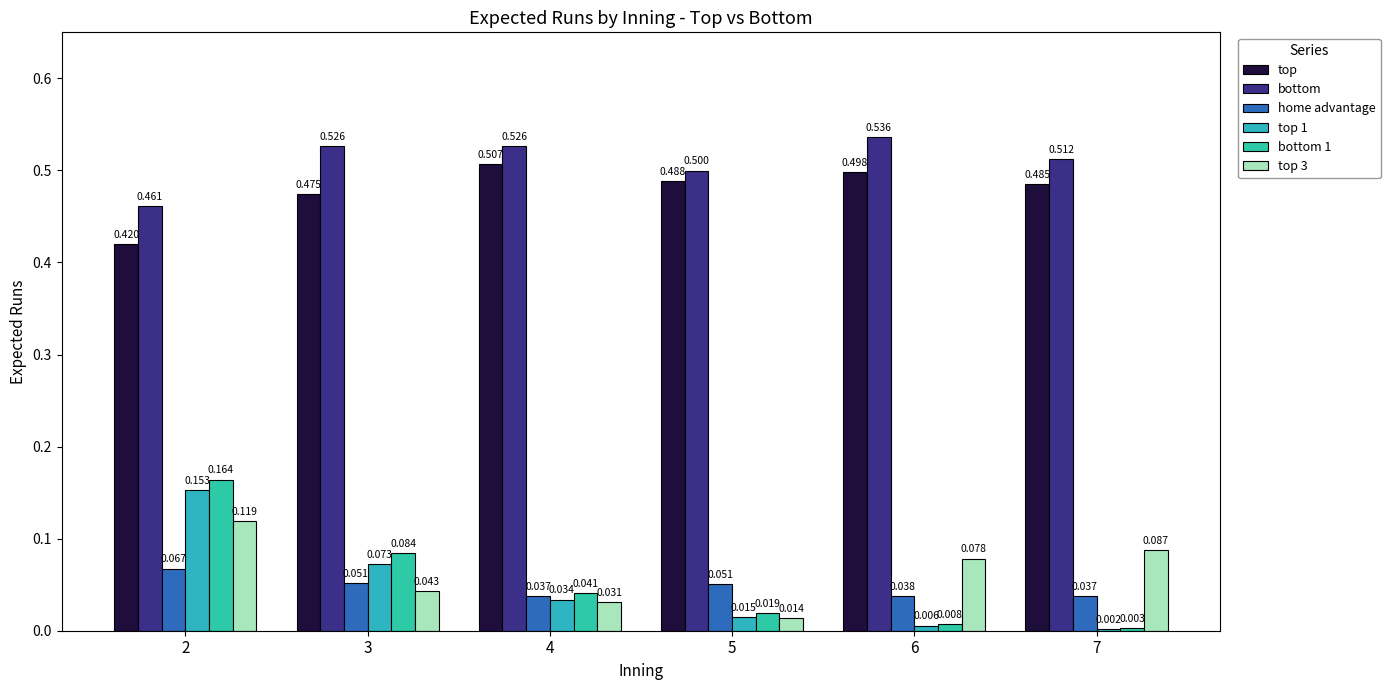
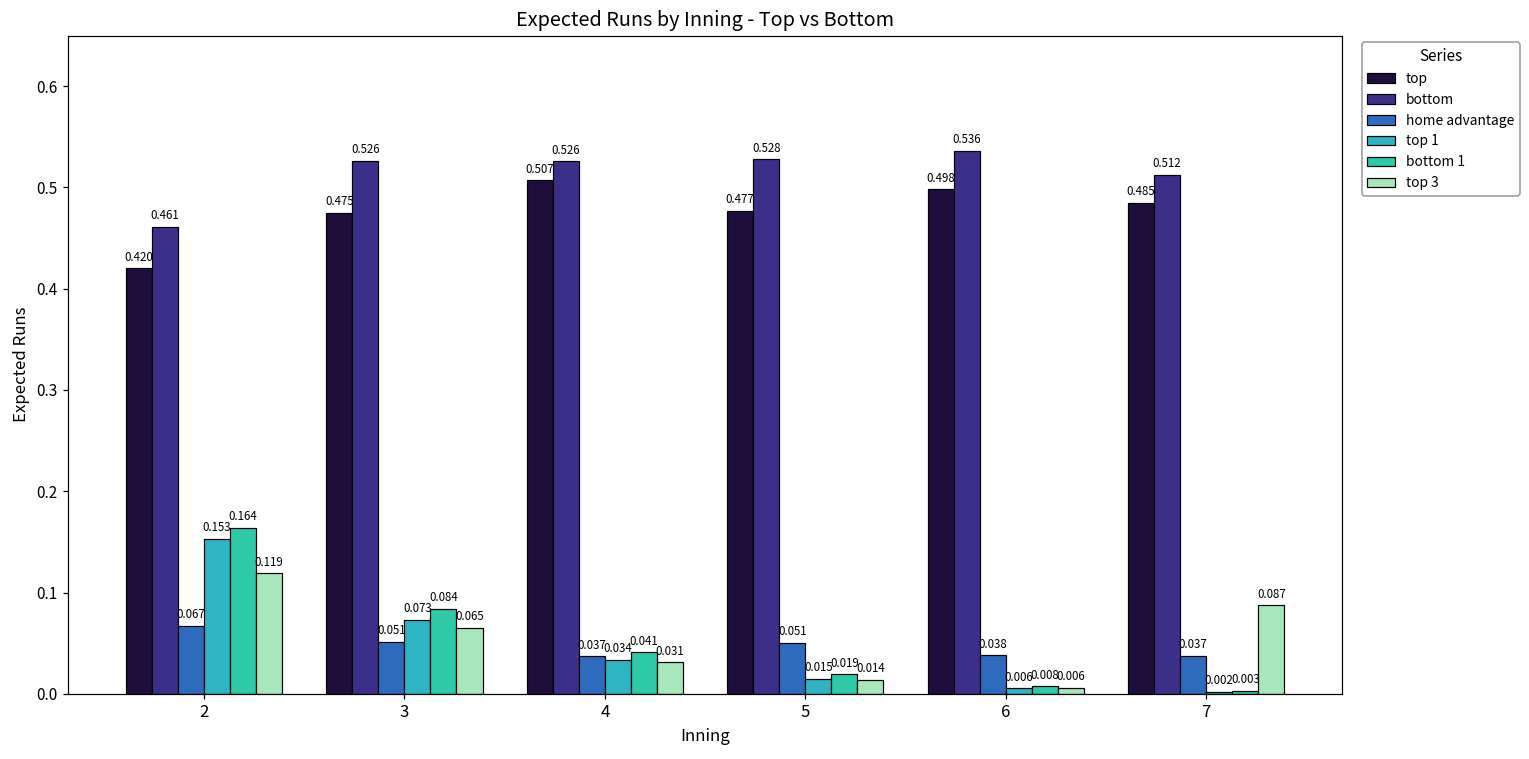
top 3, 3: 0.043 -> 0.065
top, 5: 0.488 -> 0.477
bottom, 5: 0.500 -> 0.528
top 3, 6: 0.078 -> 0.006
